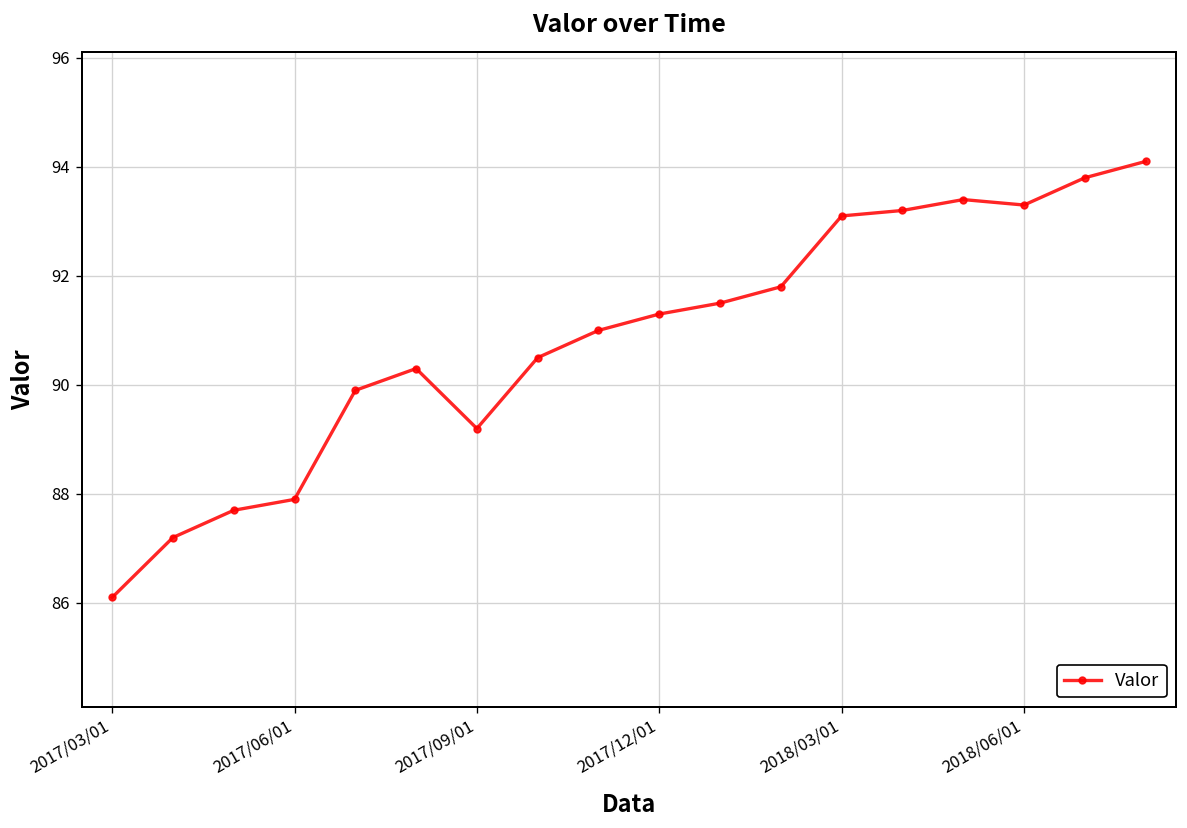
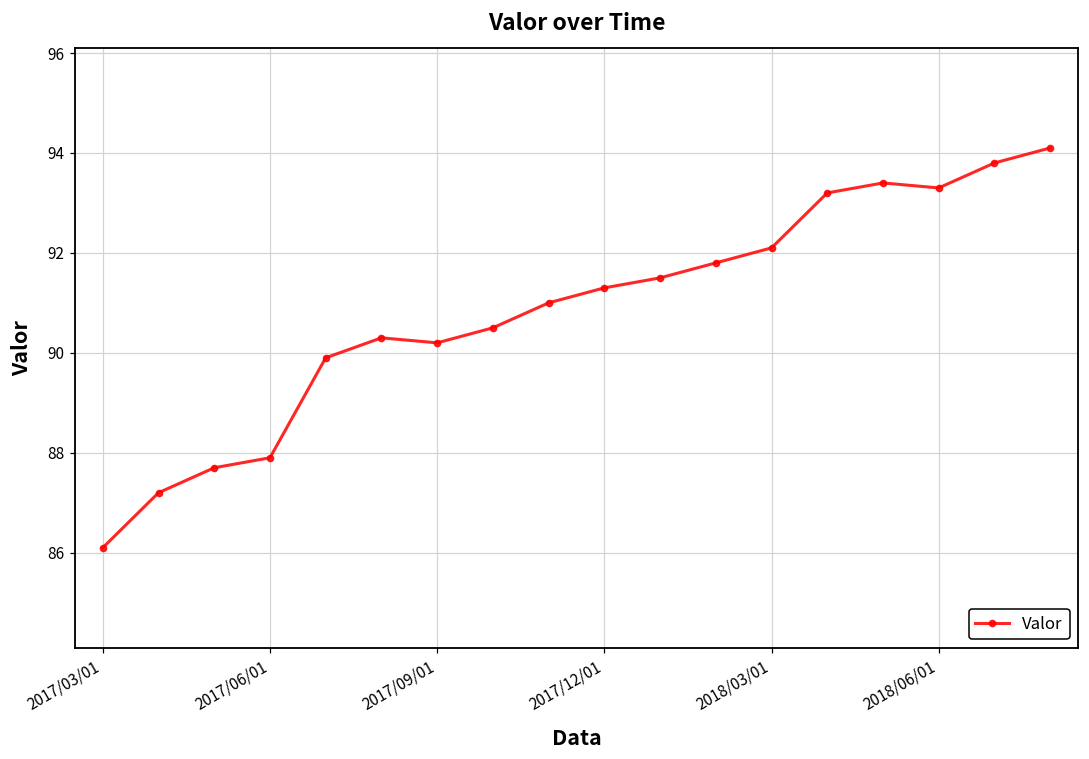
2017/09/01: 89.2 -> 90.2
2018/03/01: 93.1 -> 92.1
